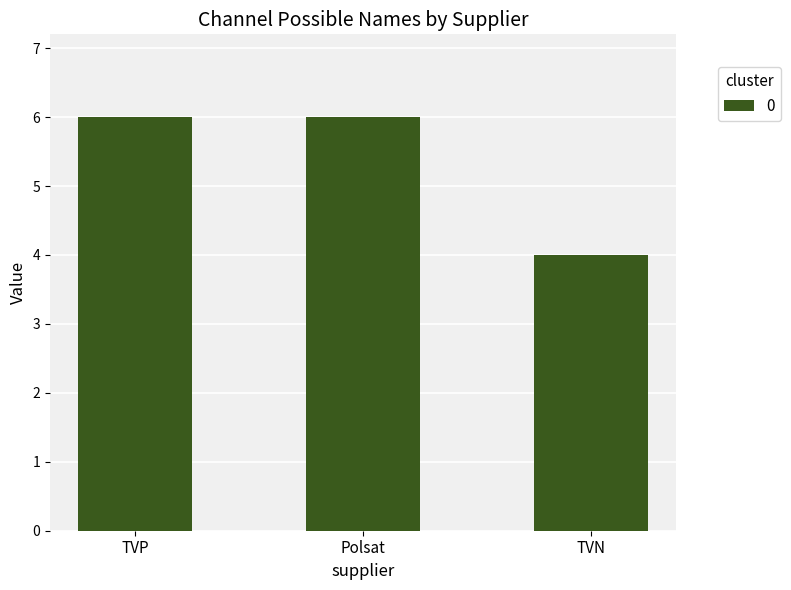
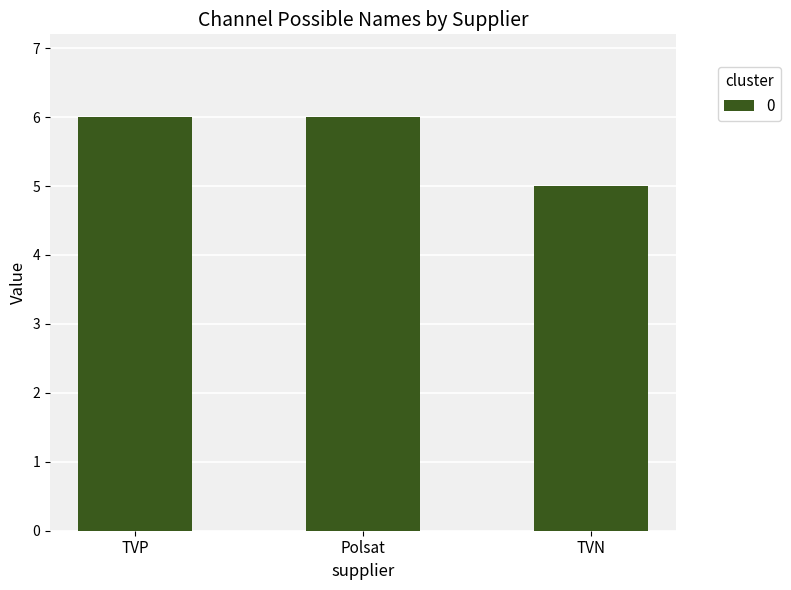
TVN: 4 -> 5
